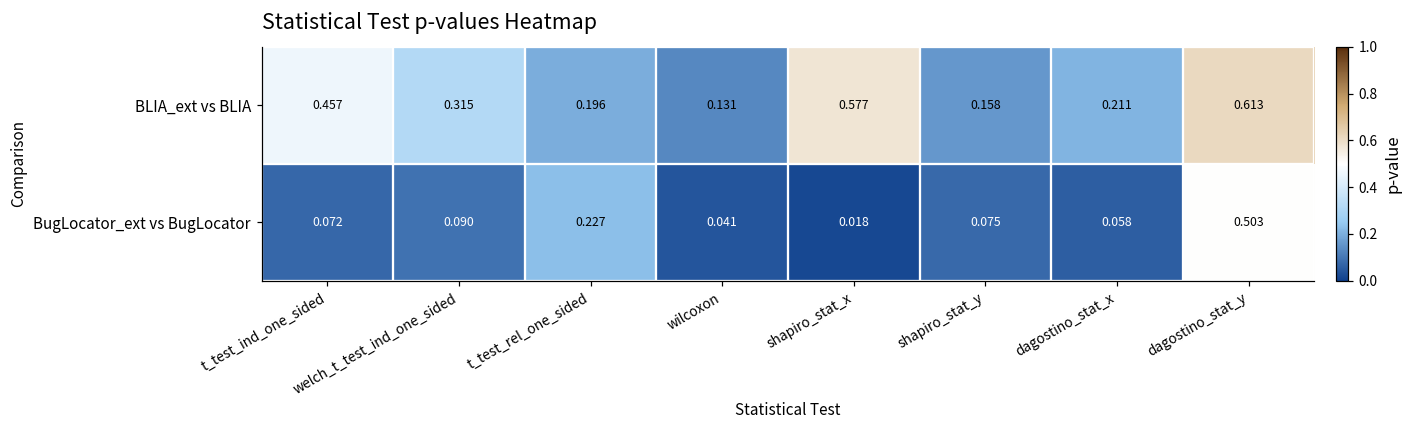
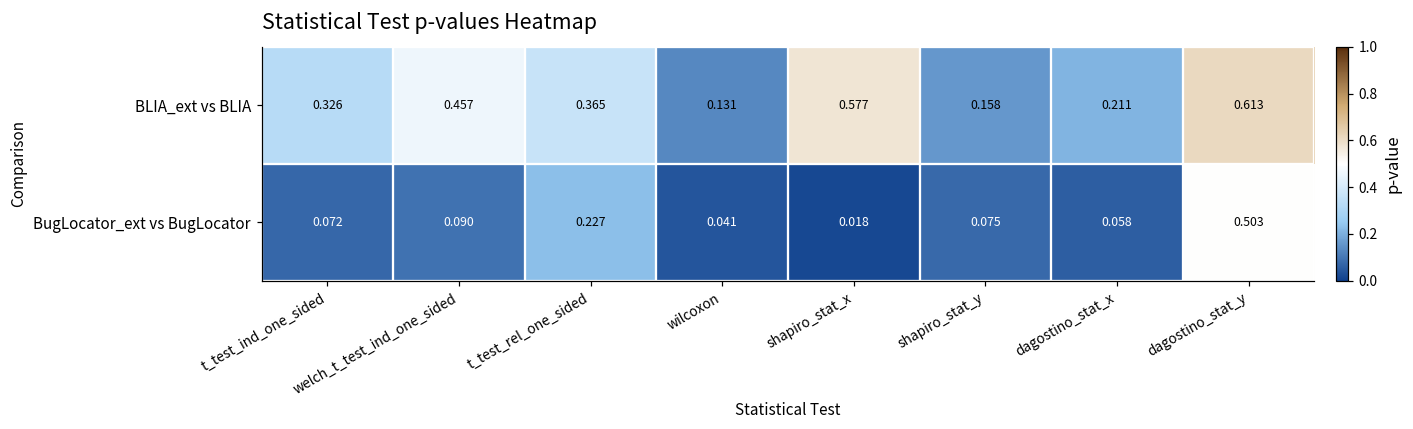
BLIA_ext vs BLIA, t_test_ind_one_sided: 0.457 -> 0.326
BLIA_ext vs BLIA, welch_t_test_ind_one_sided: 0.315 -> 0.457
BLIA_ext vs BLIA, t_test_rel_one_sided: 0.196 -> 0.365
